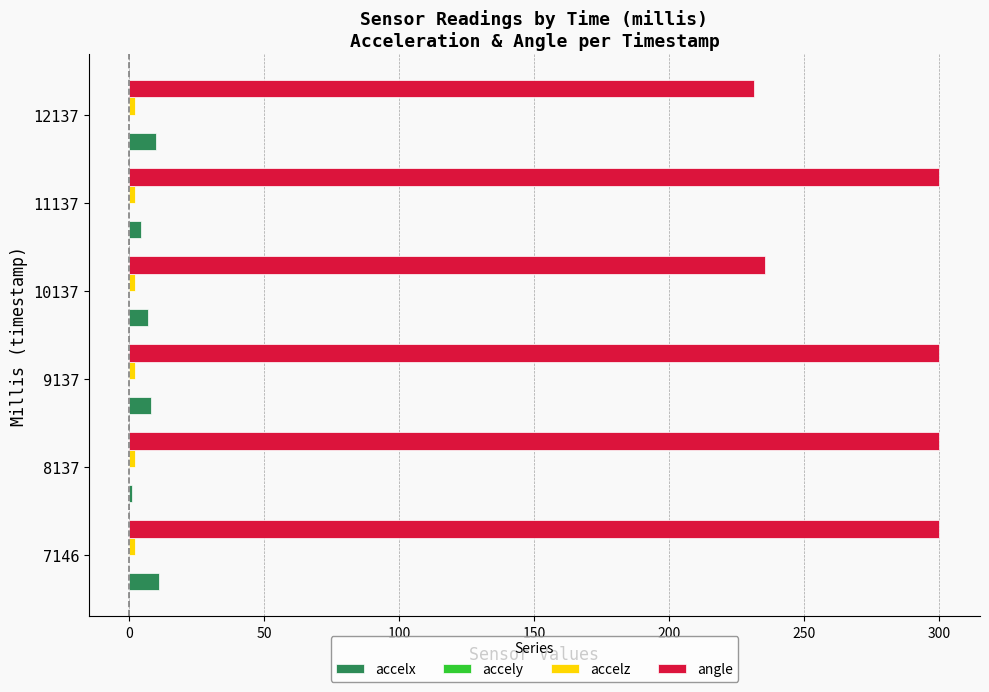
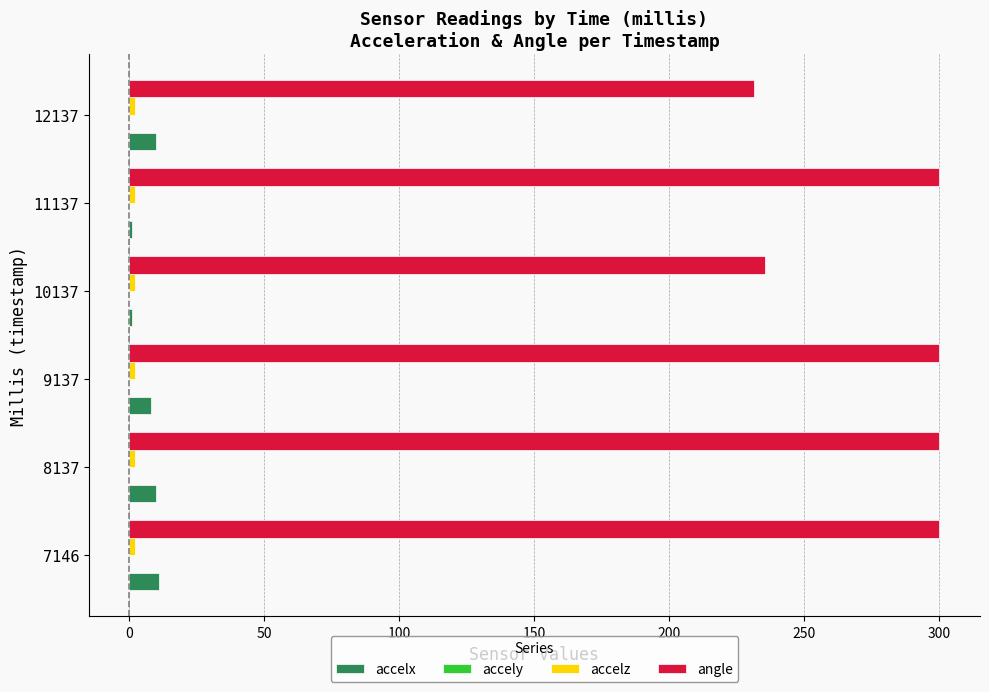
accelx, 11137: 4 -> 1
accelx, 10137: 7 -> 1
accelx, 8137: 1 -> 10
